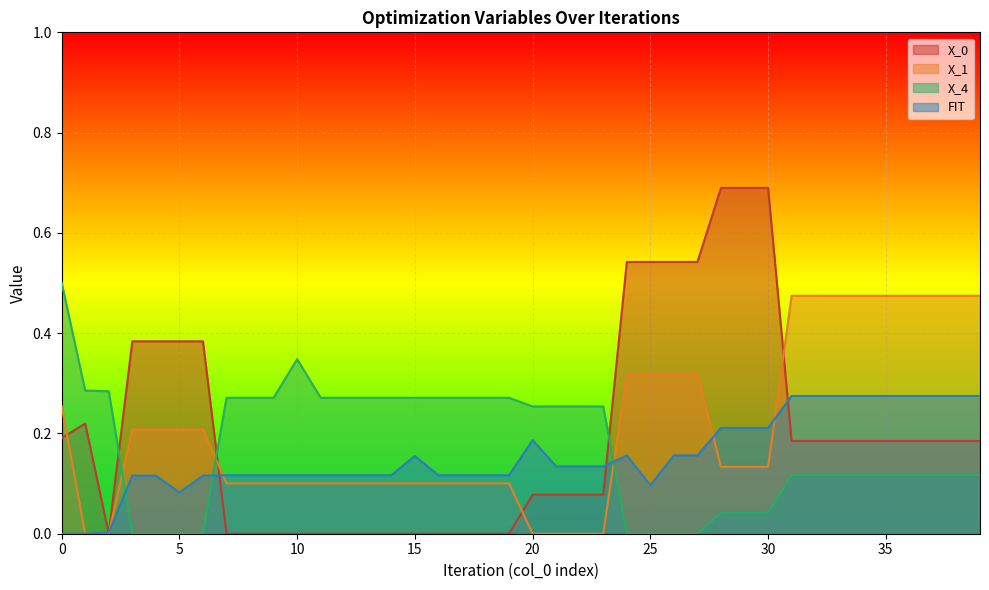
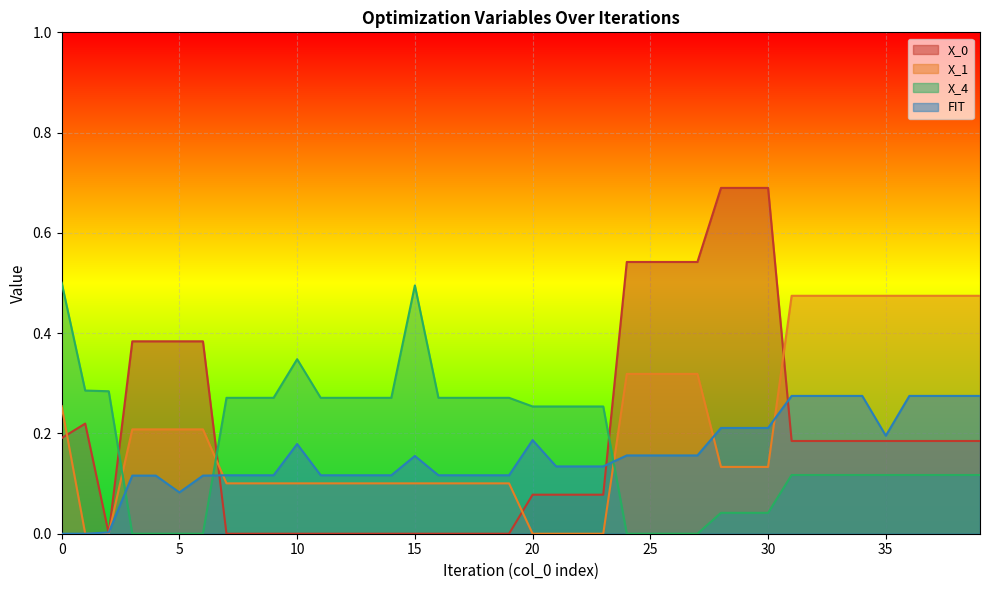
FIT, 10: 0.12 -> 0.18
X_4, 15: 0.27 -> 0.50
FIT, 25: 0.10 -> 0.16
FIT, 35: 0.27 -> 0.20
